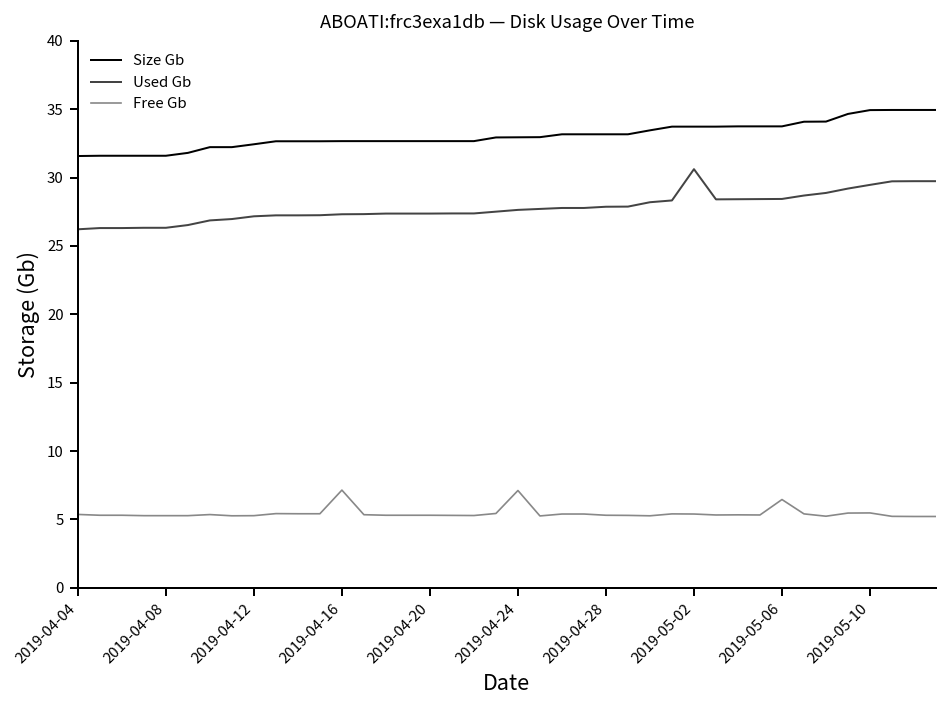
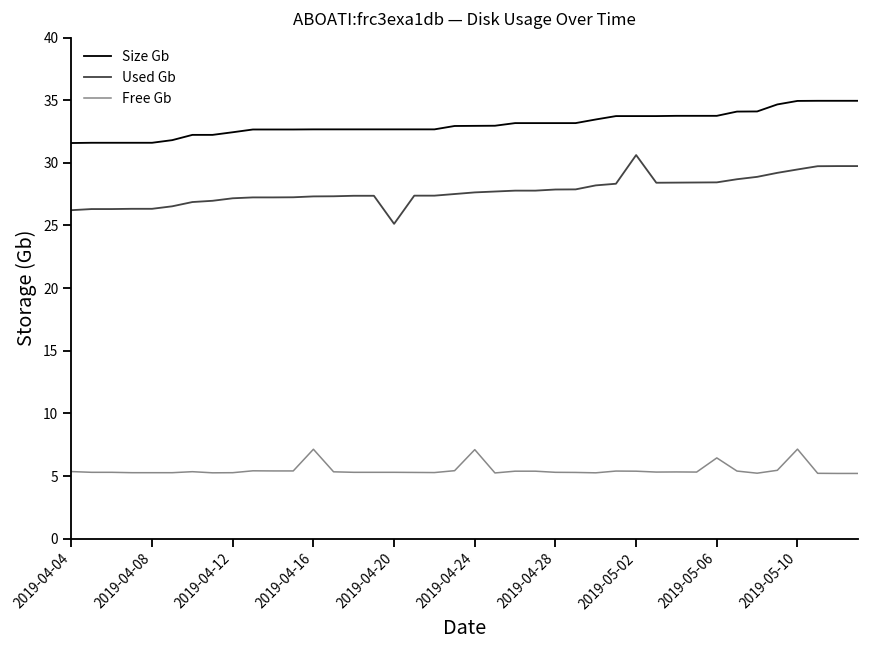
Used Gb, 2019-04-20: 27.4 -> 25.1
Free Gb, 2019-05-10: 5.5 -> 7.2
